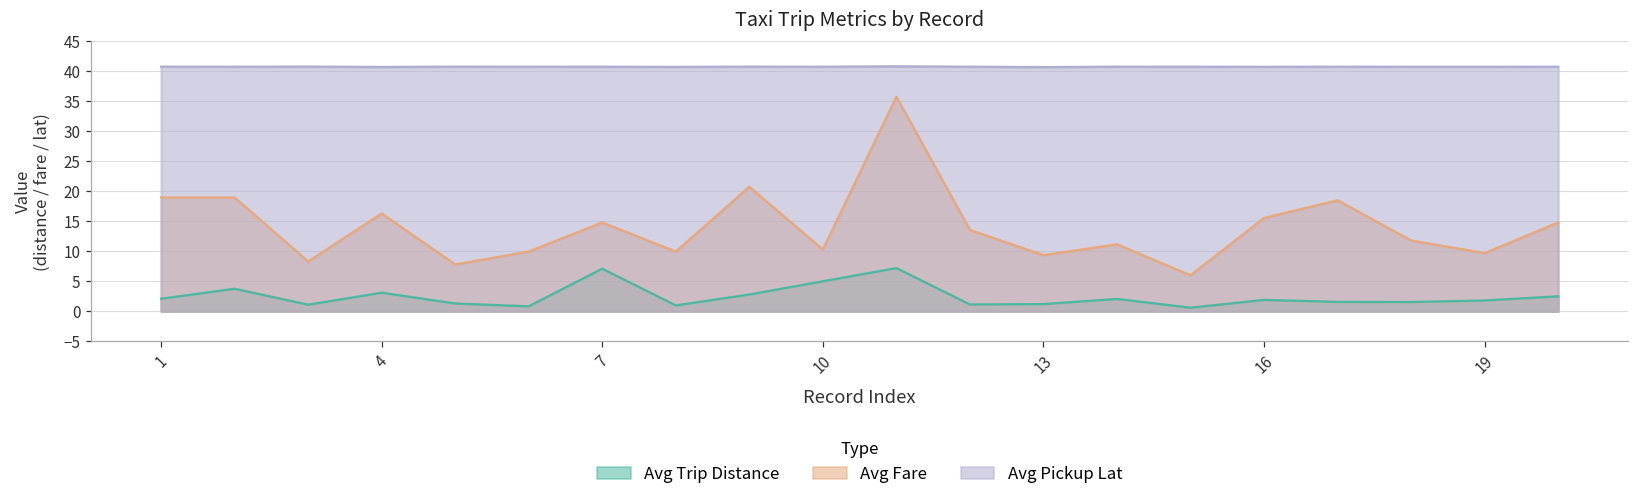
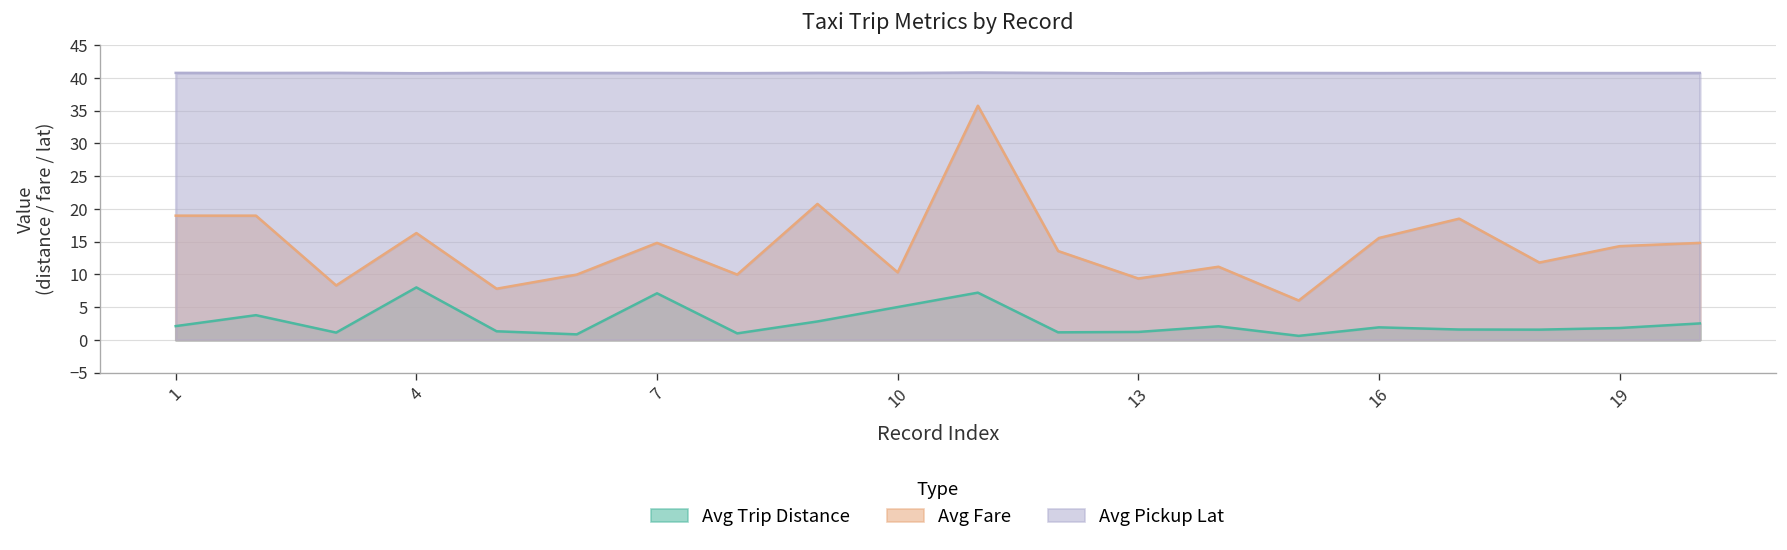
Avg Trip Distance, 4: 3 -> 8
Avg Fare, 19: 10 -> 14
